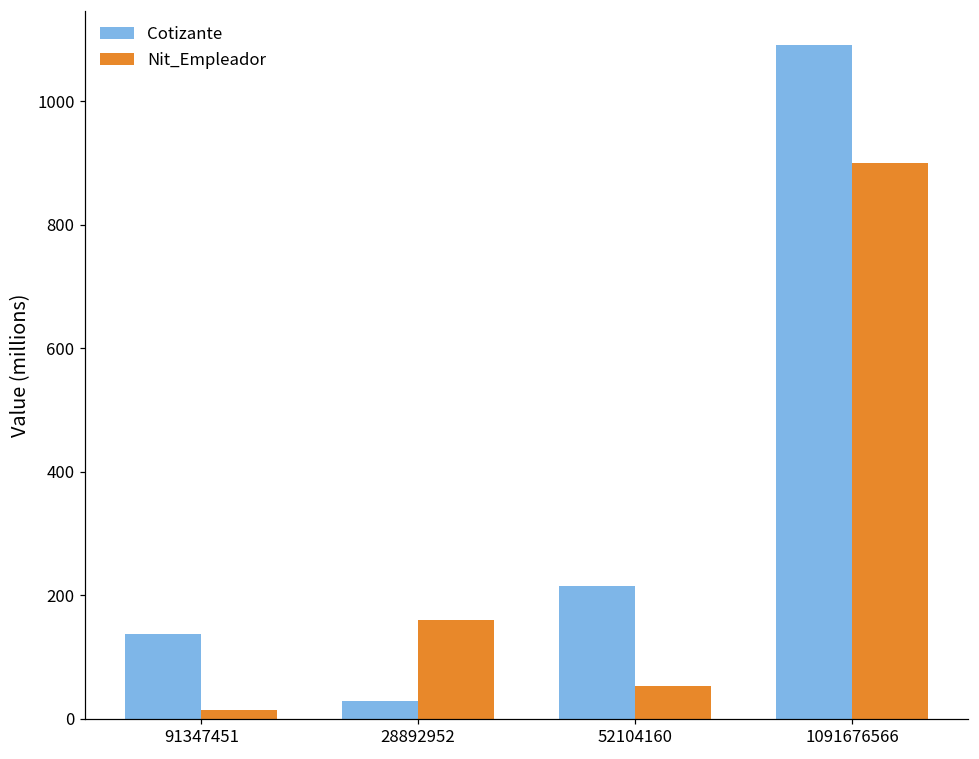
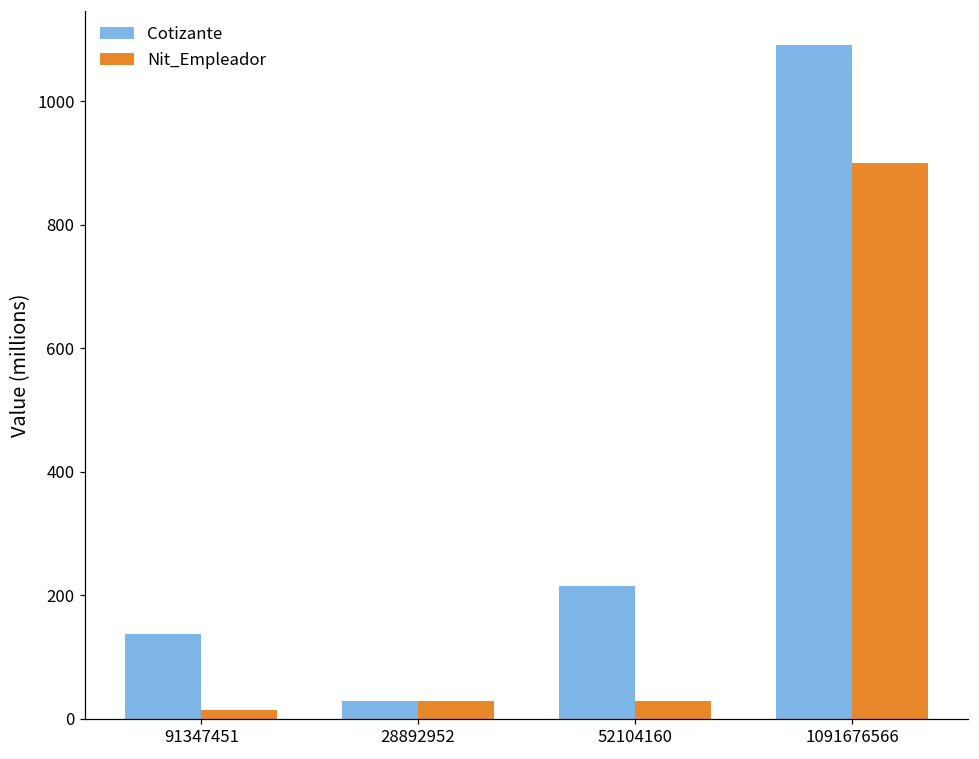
Nit_Empleador, 28892952: 160 -> 30
Nit_Empleador, 52104160: 50 -> 30
